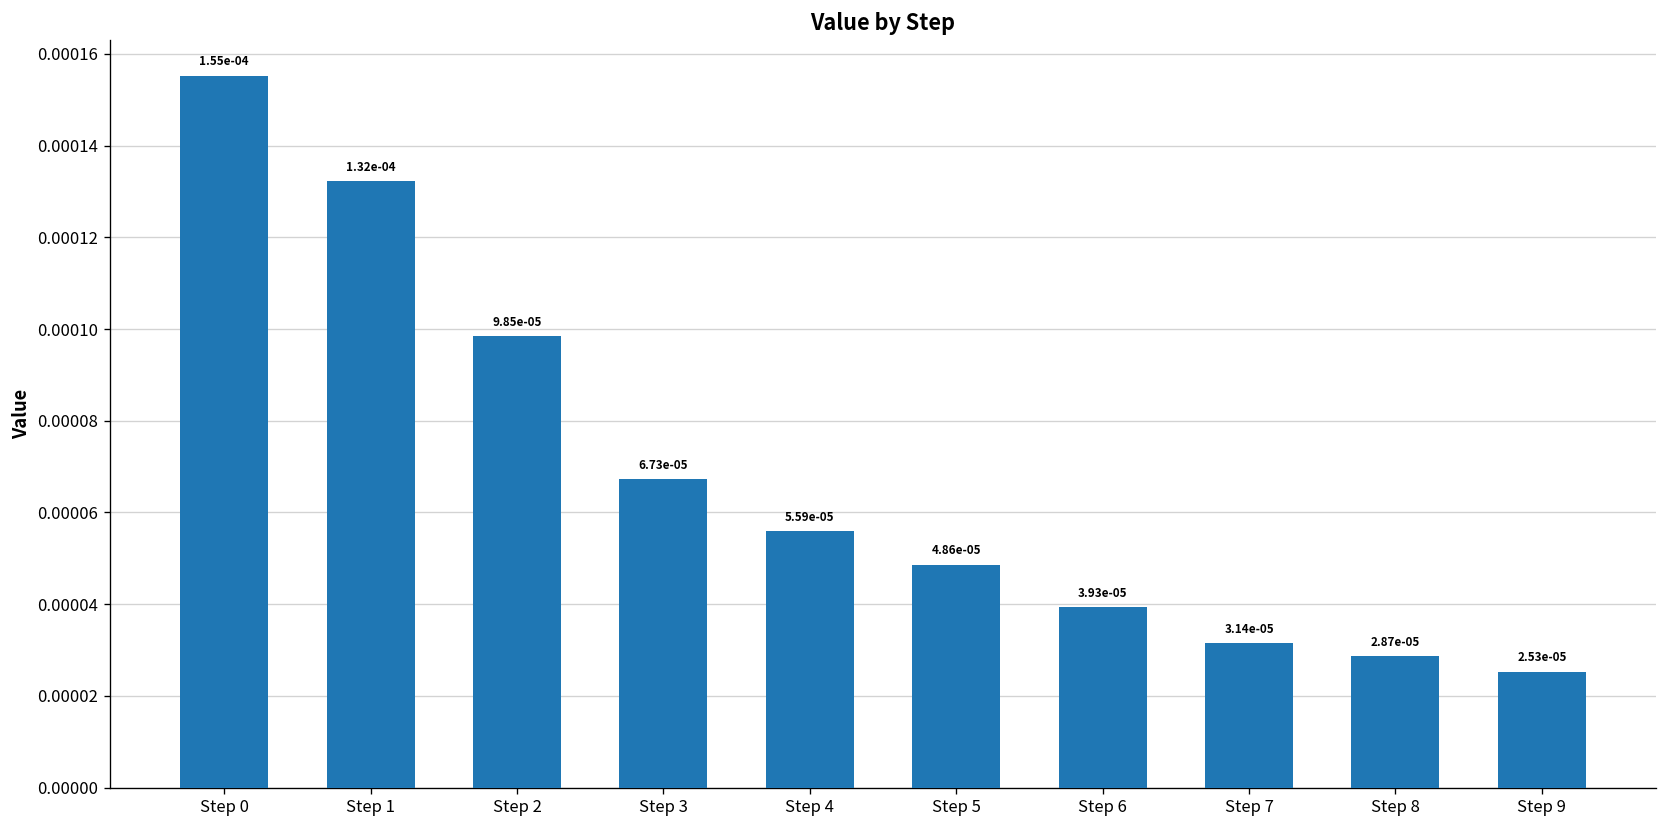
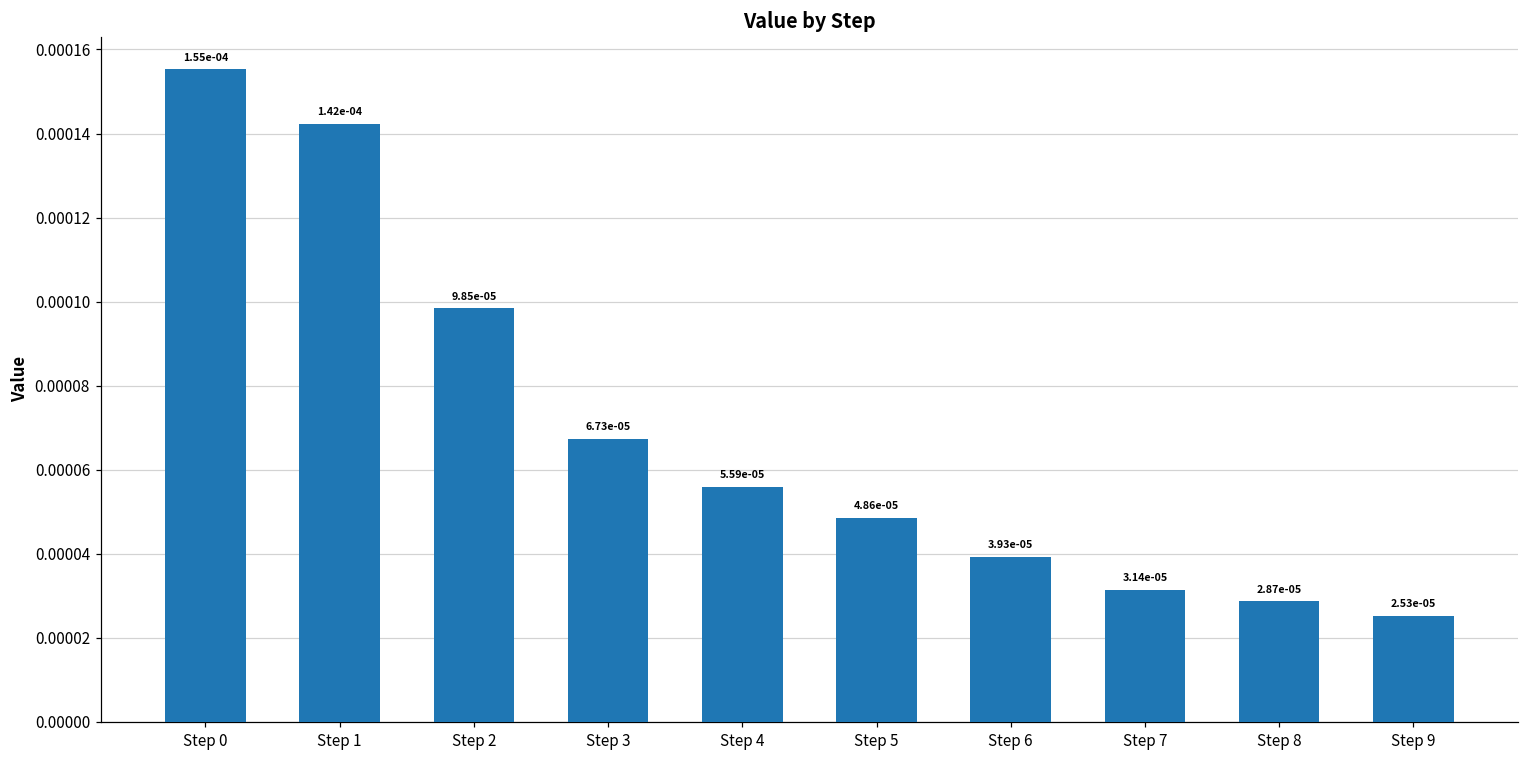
Step 1: 1.32e-04 -> 1.42e-04
